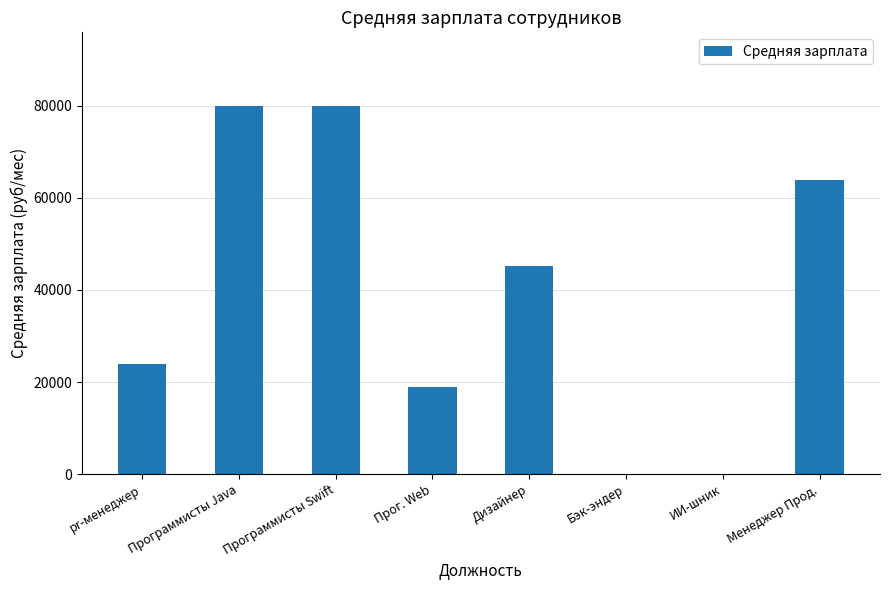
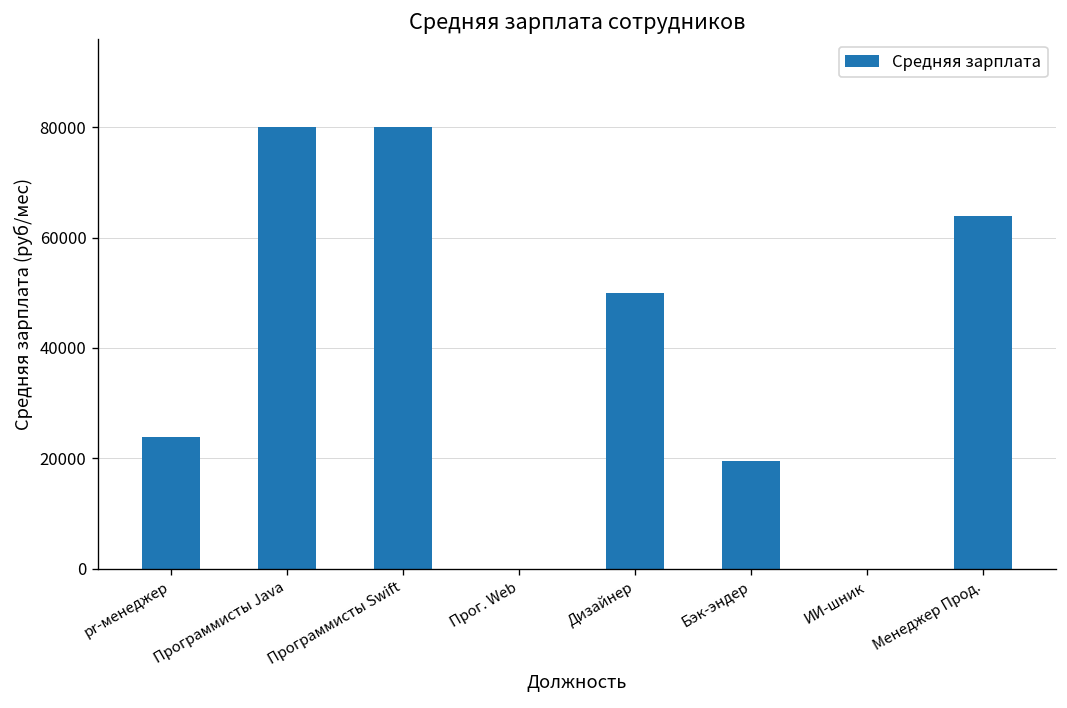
Прог. Web: 19000 -> 0
Дизайнер: 45000 -> 50000
Бэк-эндер: 0 -> 20000
